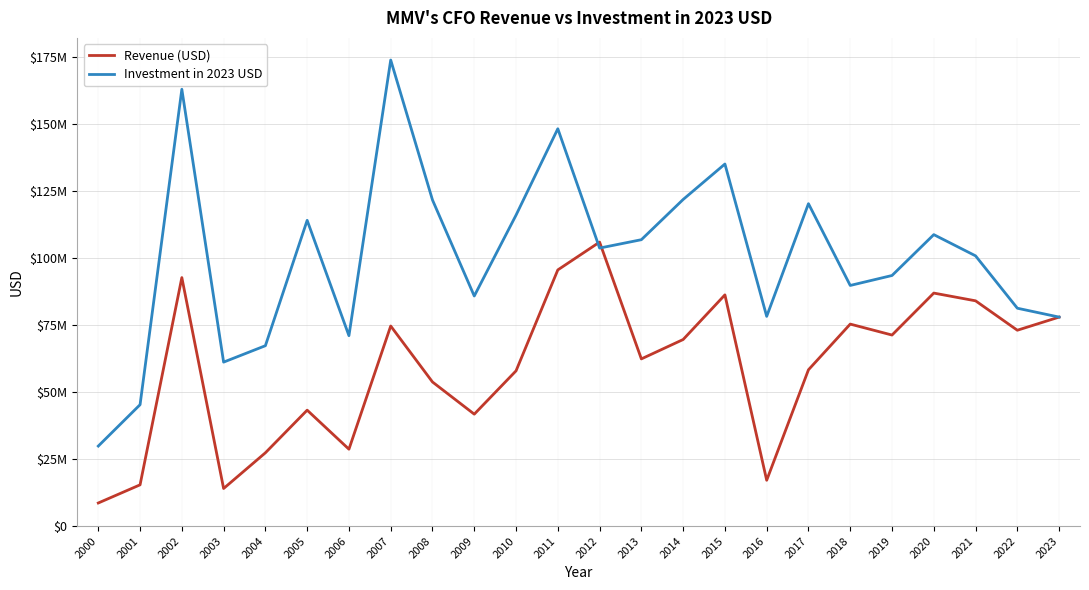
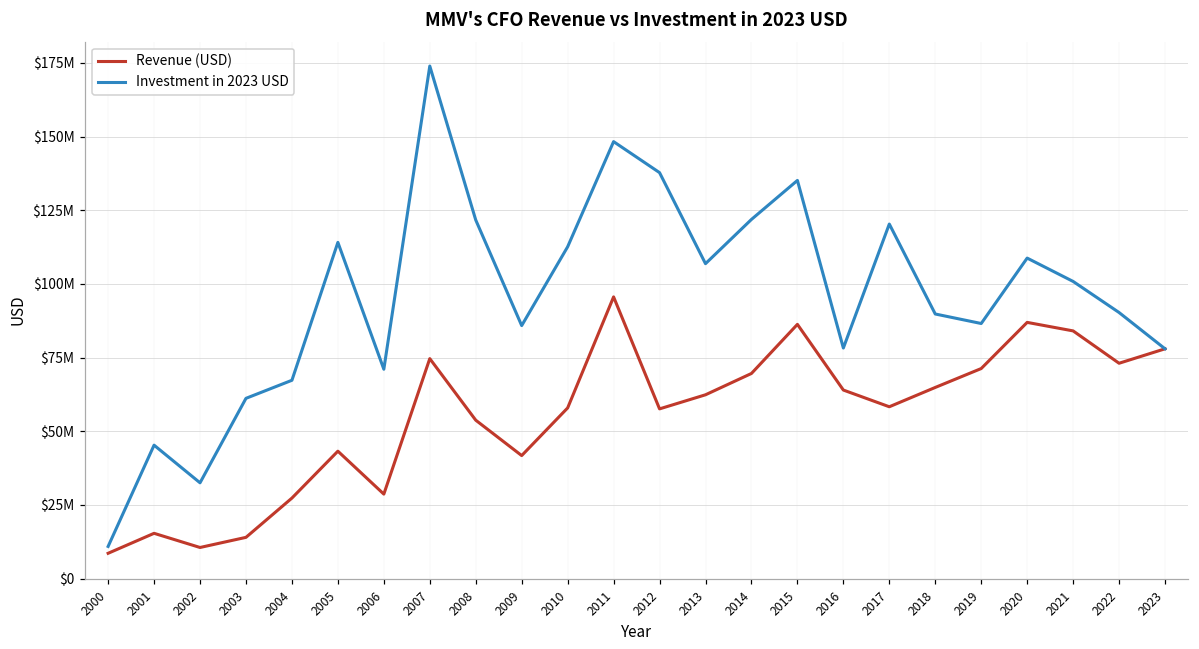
Investment in 2023 USD, 2000: $30000000 -> $11000000
Revenue (USD), 2002: $93000000 -> $11000000
Investment in 2023 USD, 2002: $163000000 -> $33000000
Investment in 2023 USD, 2010: $116000000 -> $113000000
Revenue (USD), 2012: $106000000 -> $58000000
Investment in 2023 USD, 2012: $104000000 -> $138000000
Revenue (USD), 2016: $17000000 -> $64000000
Revenue (USD), 2018: $75000000 -> $65000000
Investment in 2023 USD, 2019: $94000000 -> $87000000
Investment in 2023 USD, 2022: $81000000 -> $90000000
